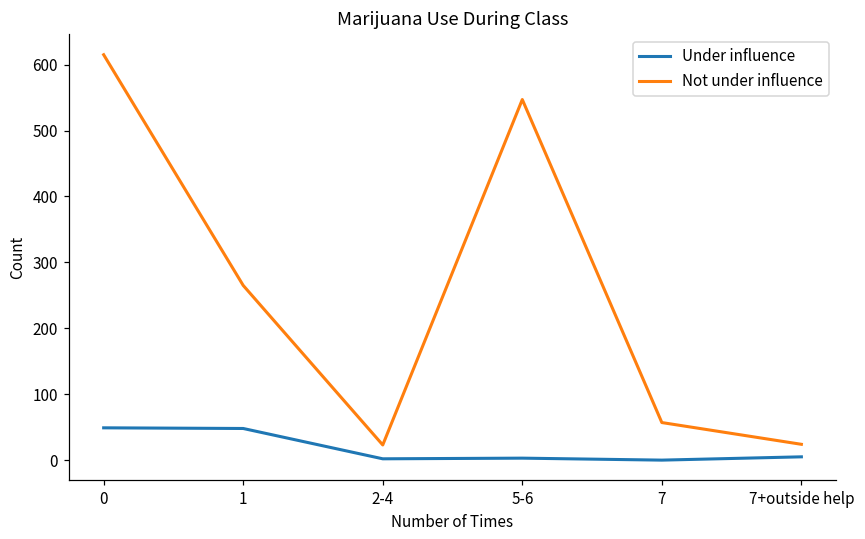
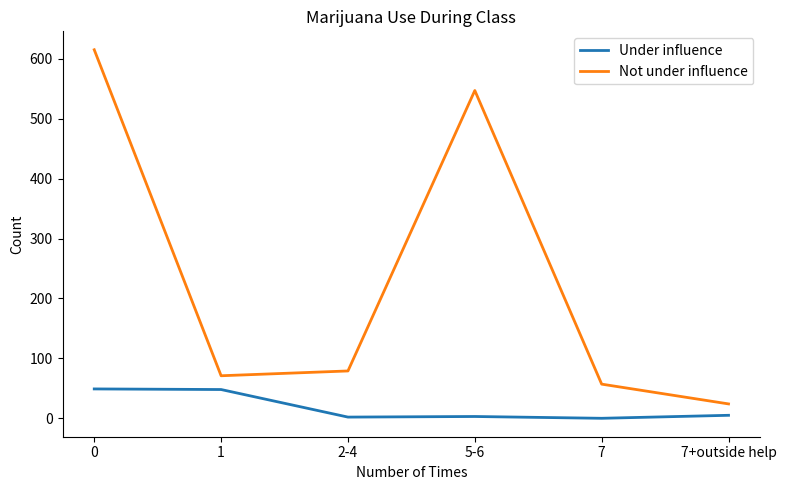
Not under influence, 1: 270 -> 70
Not under influence, 2-4: 20 -> 80
